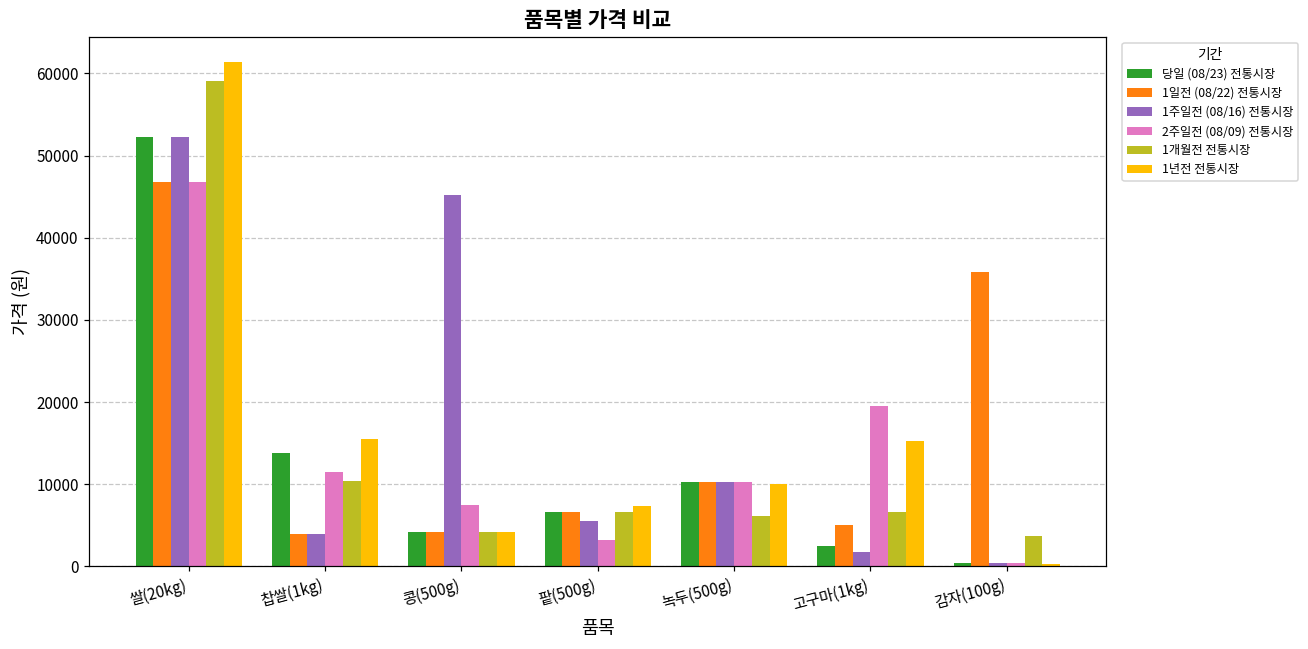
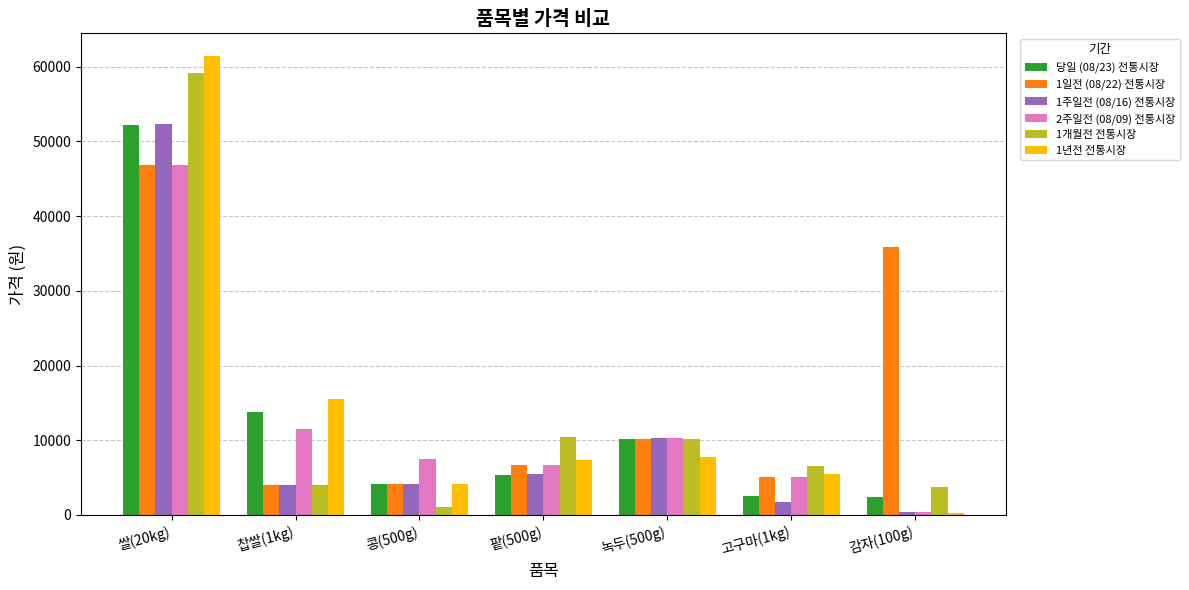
1개월전 전통시장, 찹쌀(1kg): 10000 -> 4000
1주일전 (08/16) 전통시장, 콩(500g): 45000 -> 4000
1개월전 전통시장, 콩(500g): 4000 -> 1000
당일 (08/23) 전통시장, 팥(500g): 7000 -> 5000
2주일전 (08/09) 전통시장, 팥(500g): 3000 -> 7000
1개월전 전통시장, 팥(500g): 7000 -> 10000
1개월전 전통시장, 녹두(500g): 6000 -> 10000
1년전 전통시장, 녹두(500g): 10000 -> 8000
2주일전 (08/09) 전통시장, 고구마(1kg): 20000 -> 5000
1년전 전통시장, 고구마(1kg): 15000 -> 5000
당일 (08/23) 전통시장, 감자(100g): 0 -> 2000
